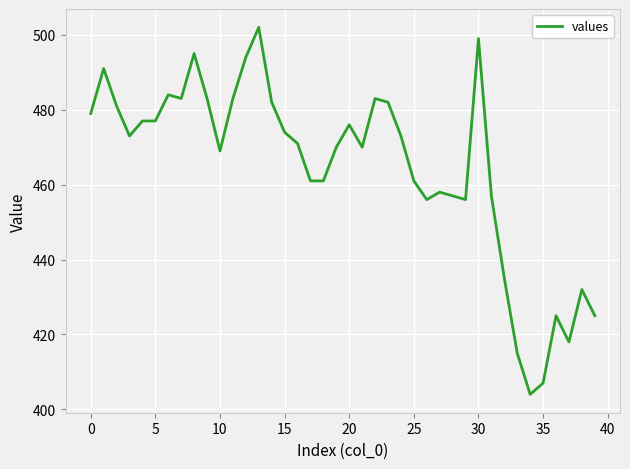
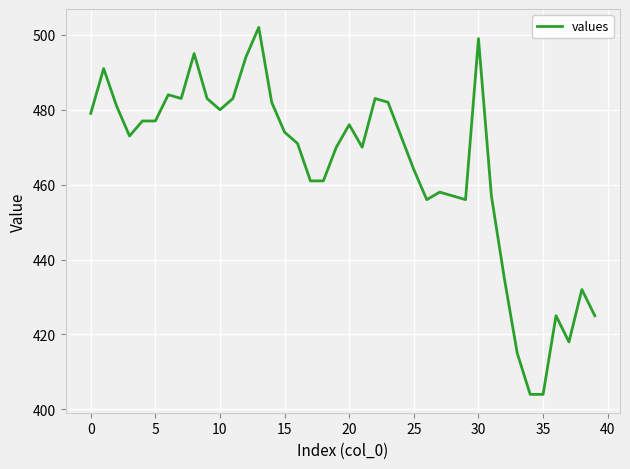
10: 469 -> 480
25: 461 -> 464
35: 407 -> 404
